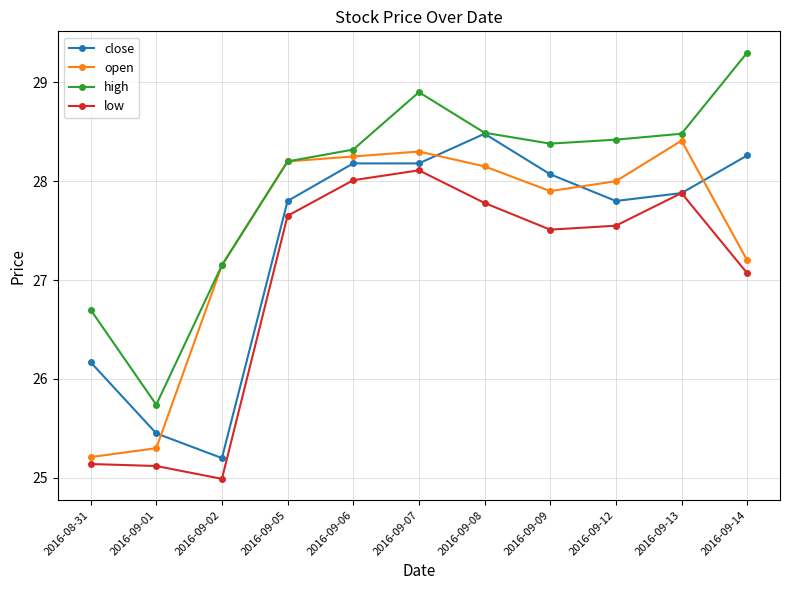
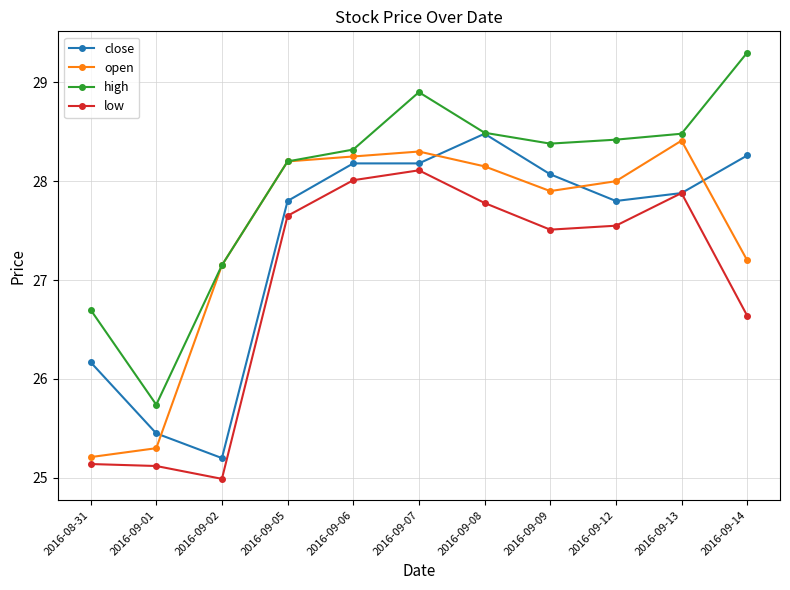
low, 2016-09-14: 27.1 -> 26.6
